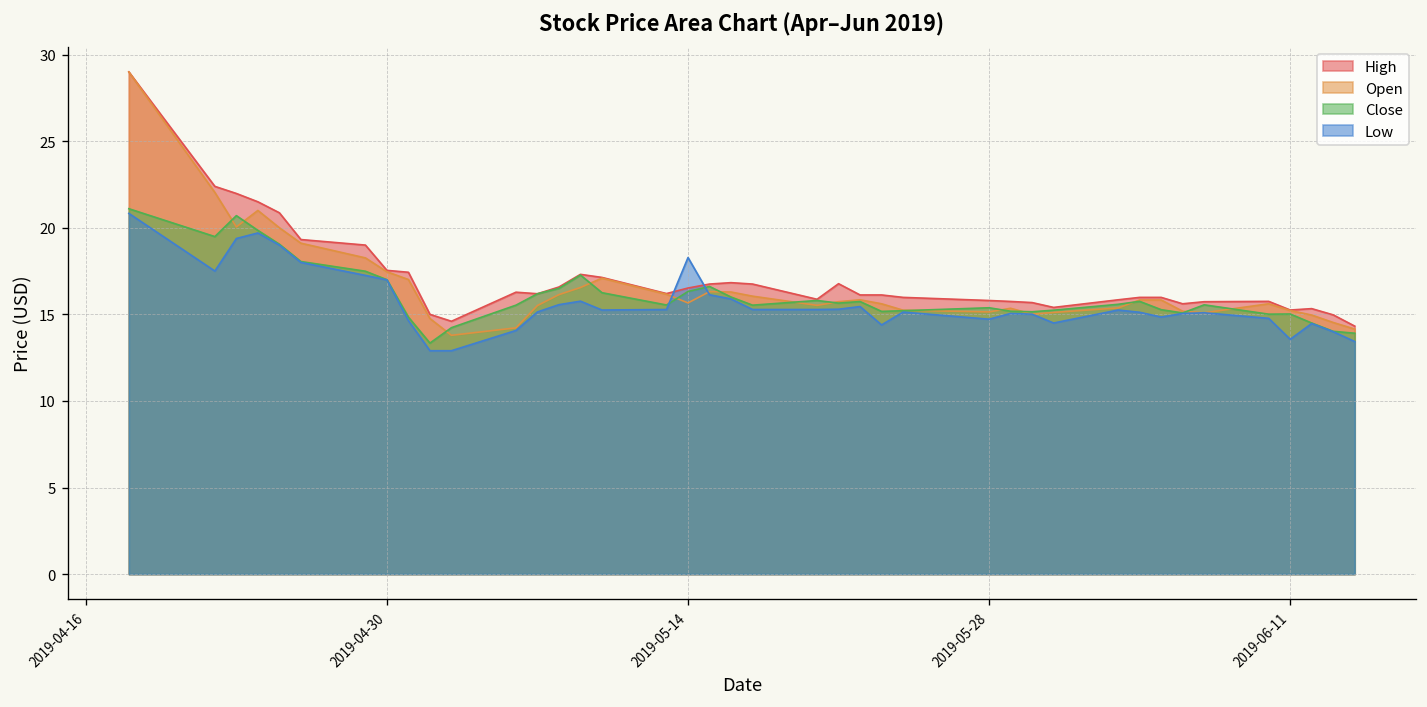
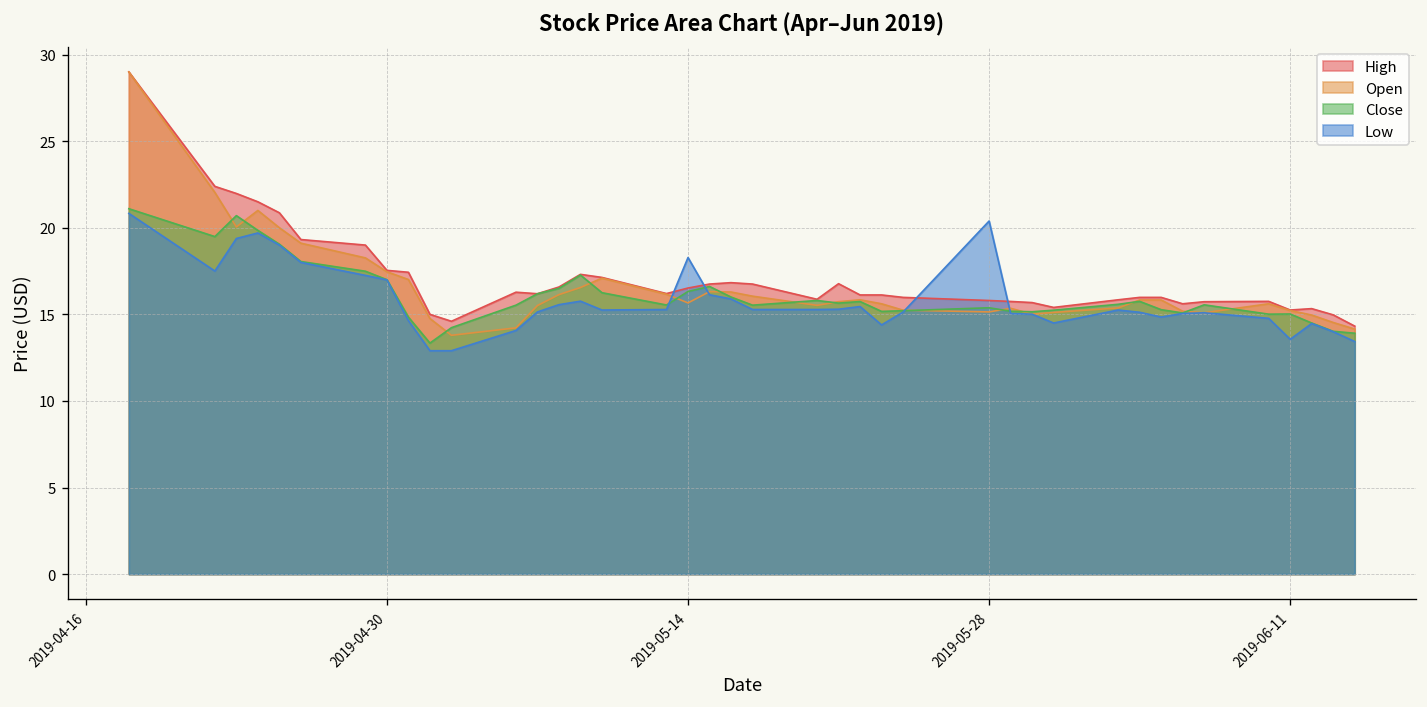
Low, 2019-05-28: 14.7 -> 20.4
